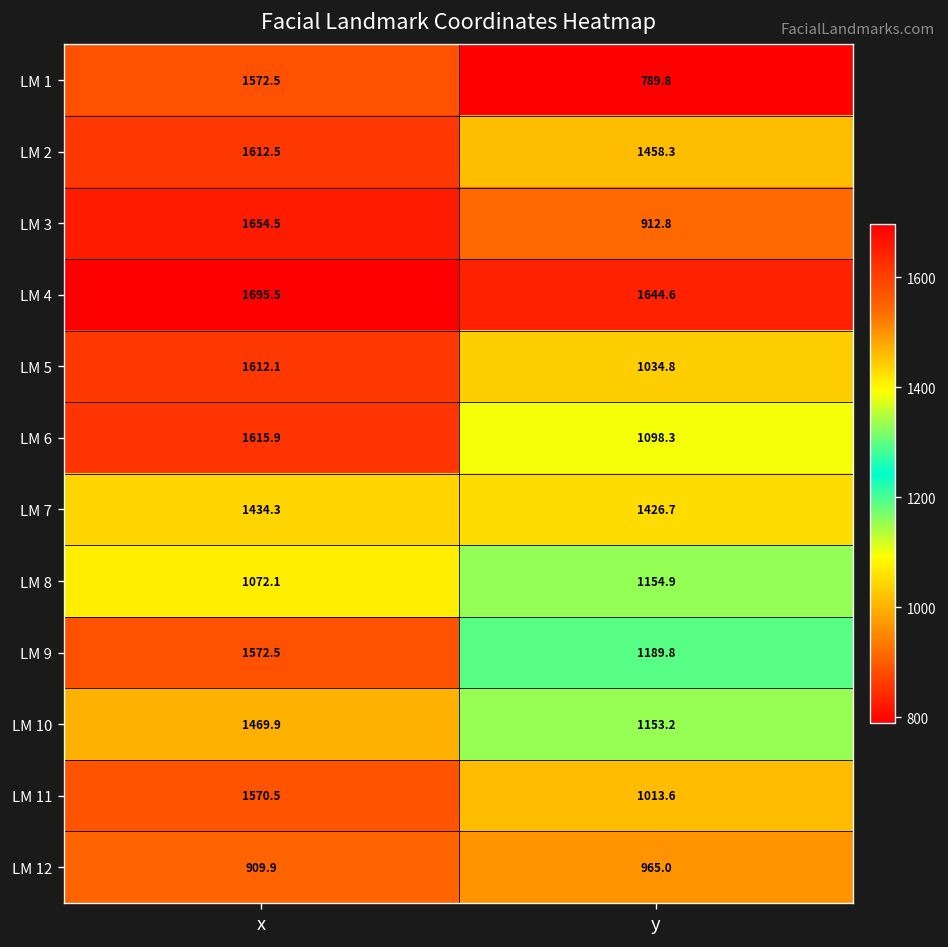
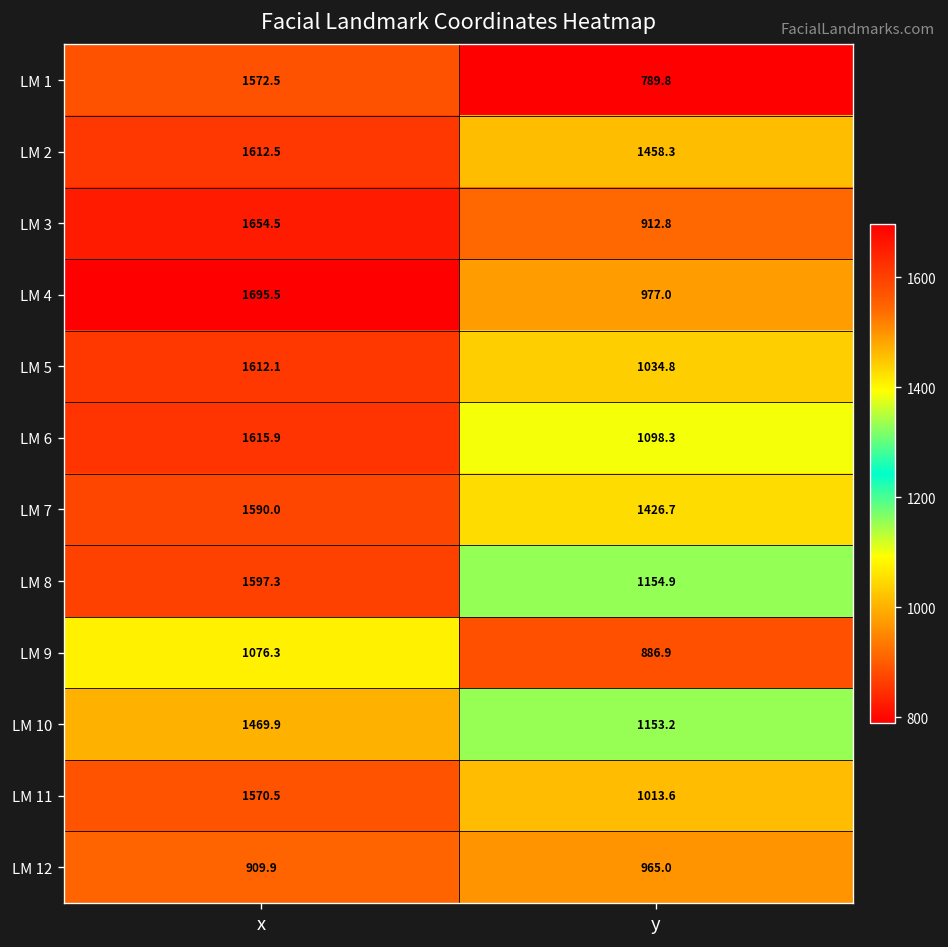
LM 4, y: 1644.6 -> 977.0
LM 7, x: 1434.3 -> 1590.0
LM 8, x: 1072.1 -> 1597.3
LM 9, x: 1572.5 -> 1076.3
LM 9, y: 1189.8 -> 886.9
